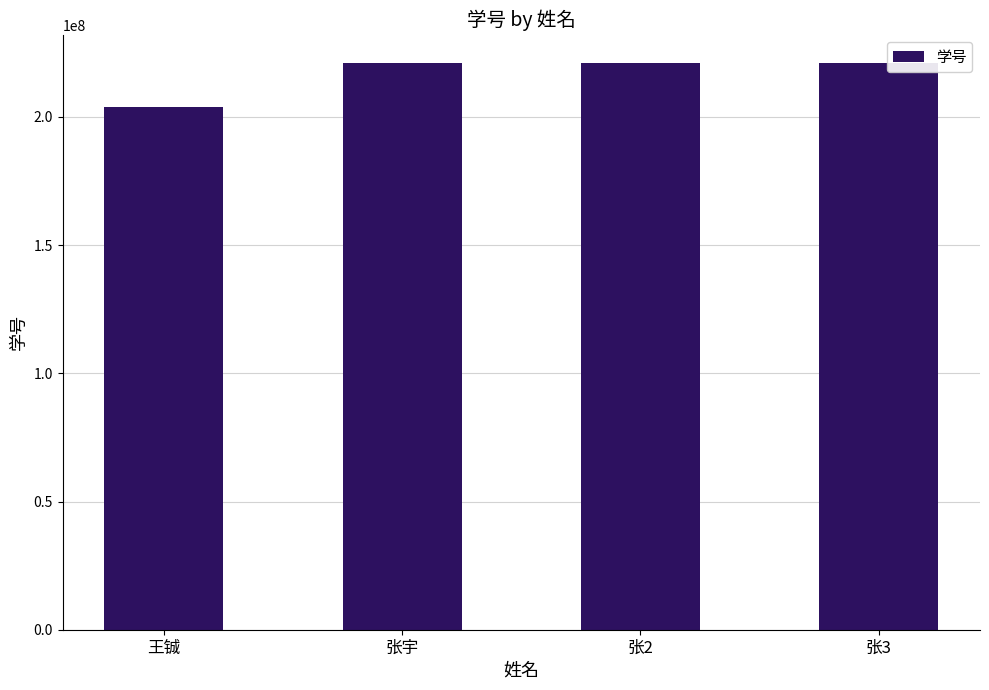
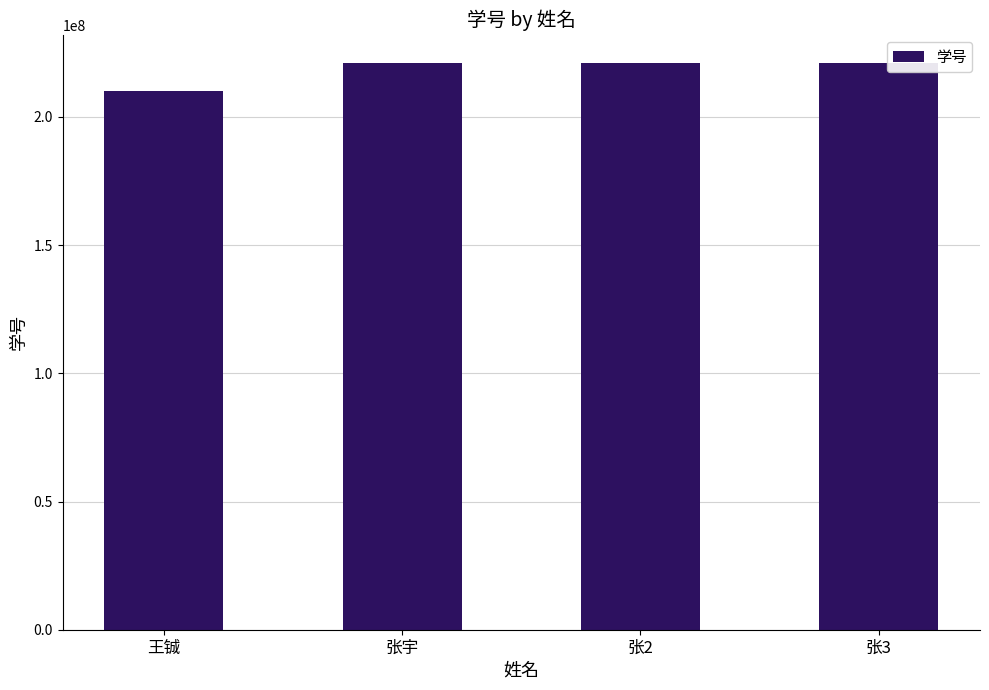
王铖: 204000000 -> 210000000
